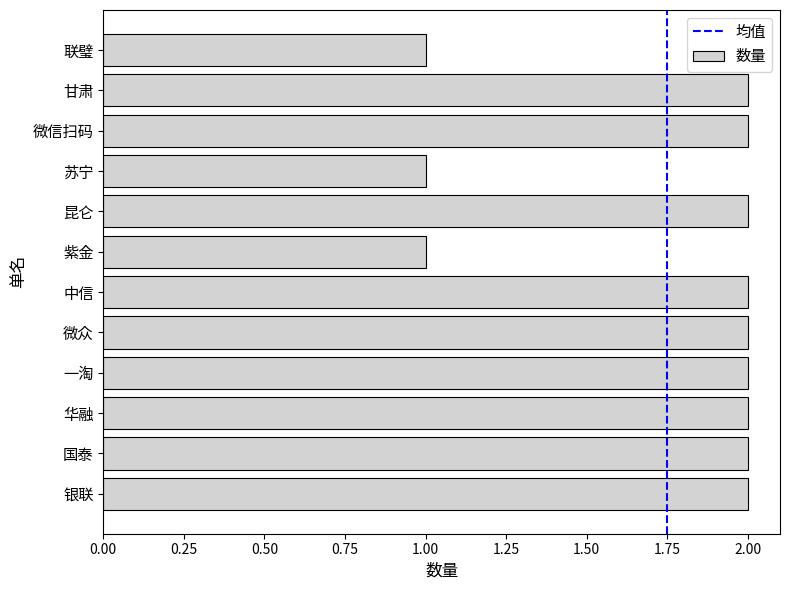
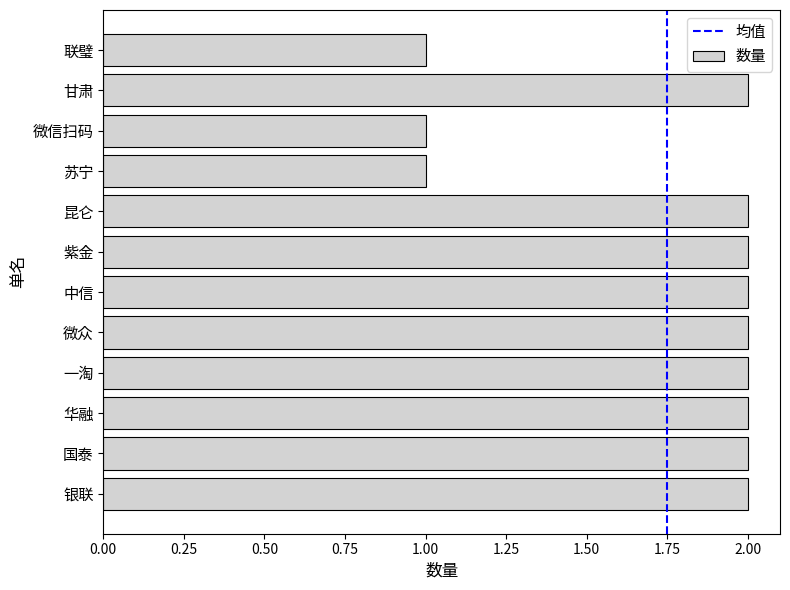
微信扫码: 2 -> 1
紫金: 1 -> 2
